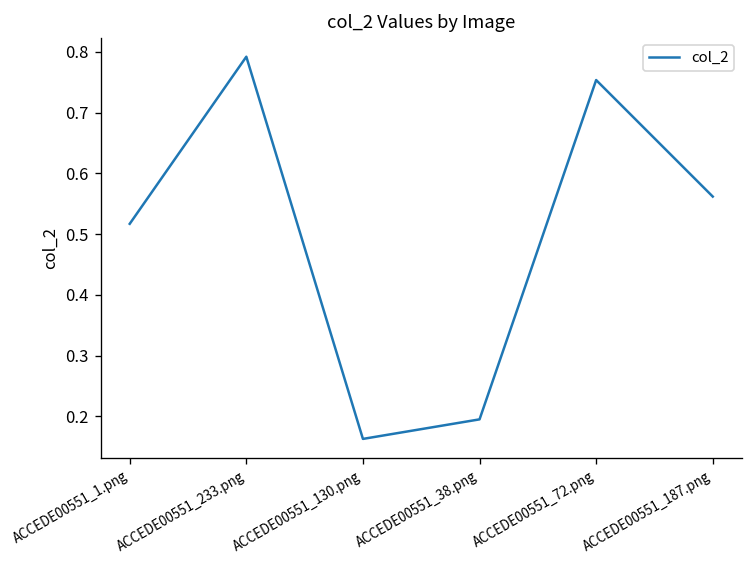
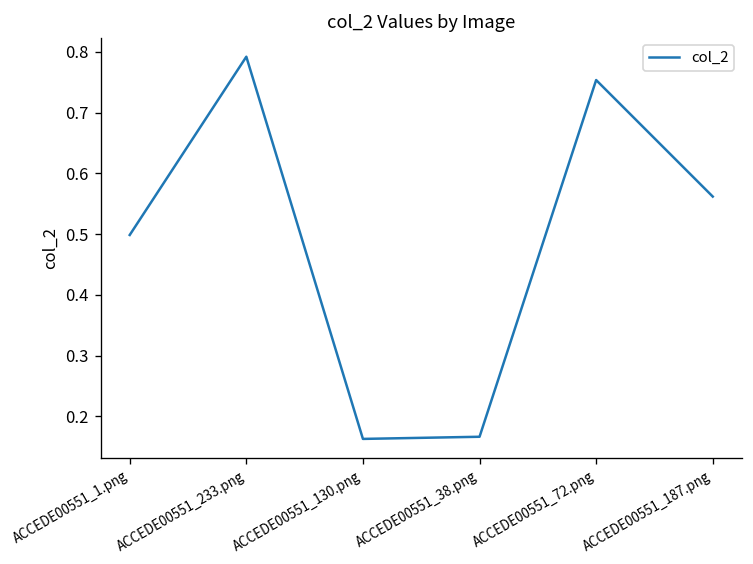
ACCEDE00551_1.png: 0.52 -> 0.50
ACCEDE00551_38.png: 0.19 -> 0.17
